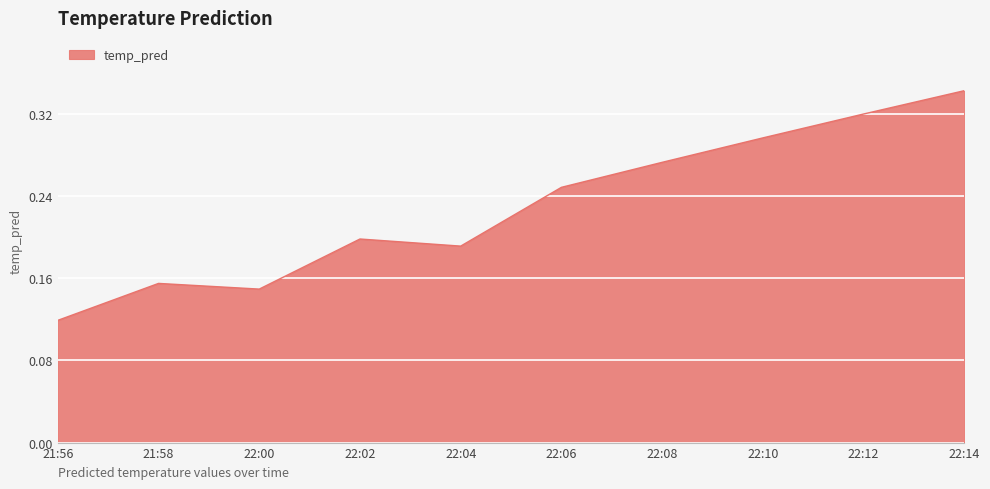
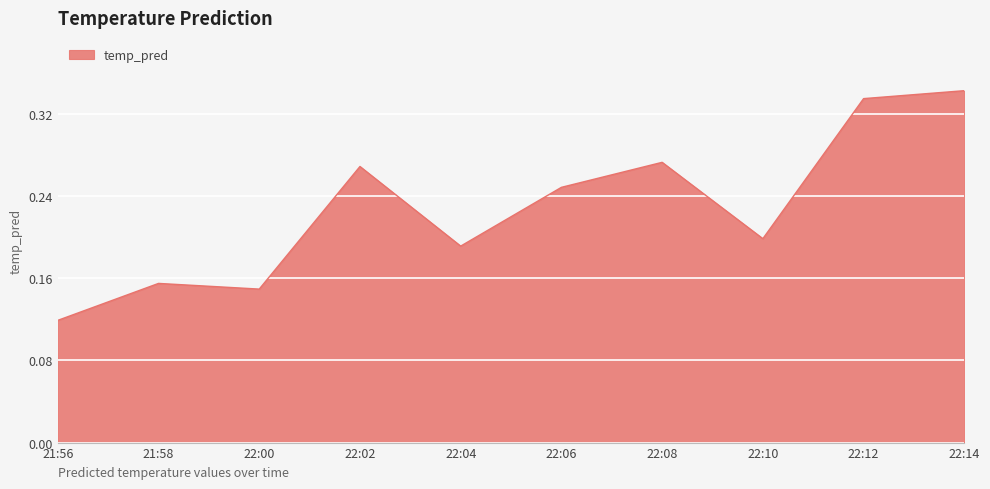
22:02: 0.198 -> 0.269
22:10: 0.296 -> 0.198
22:12: 0.320 -> 0.335
